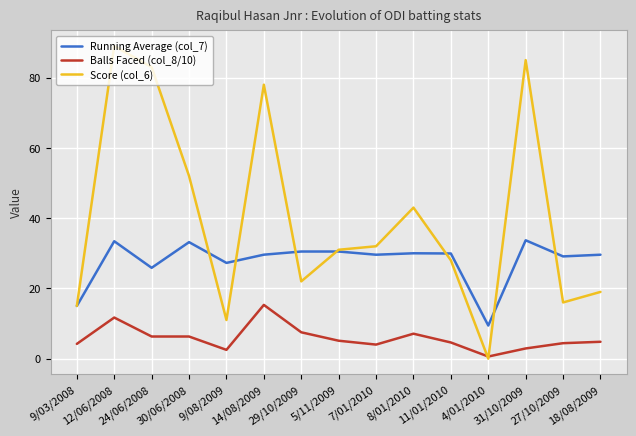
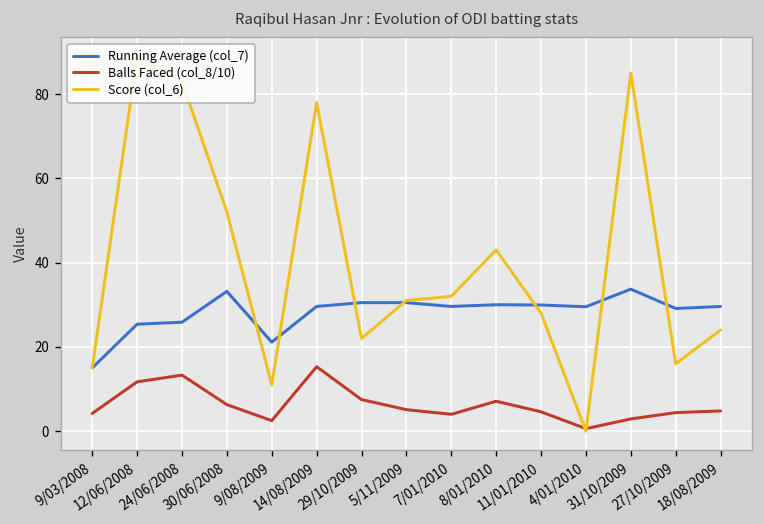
Running Average (col_7), 12/06/2008: 33 -> 25
Balls Faced (col_8/10), 24/06/2008: 6 -> 13
Running Average (col_7), 9/08/2009: 27 -> 21
Running Average (col_7), 4/01/2010: 9 -> 30
Score (col_6), 18/08/2009: 19 -> 24
